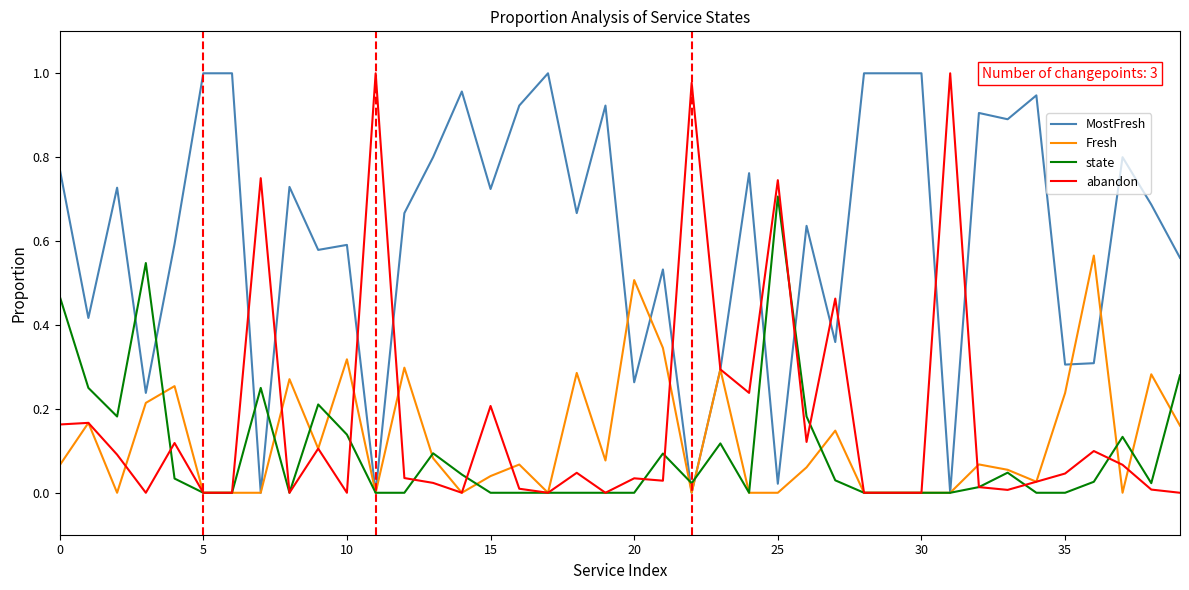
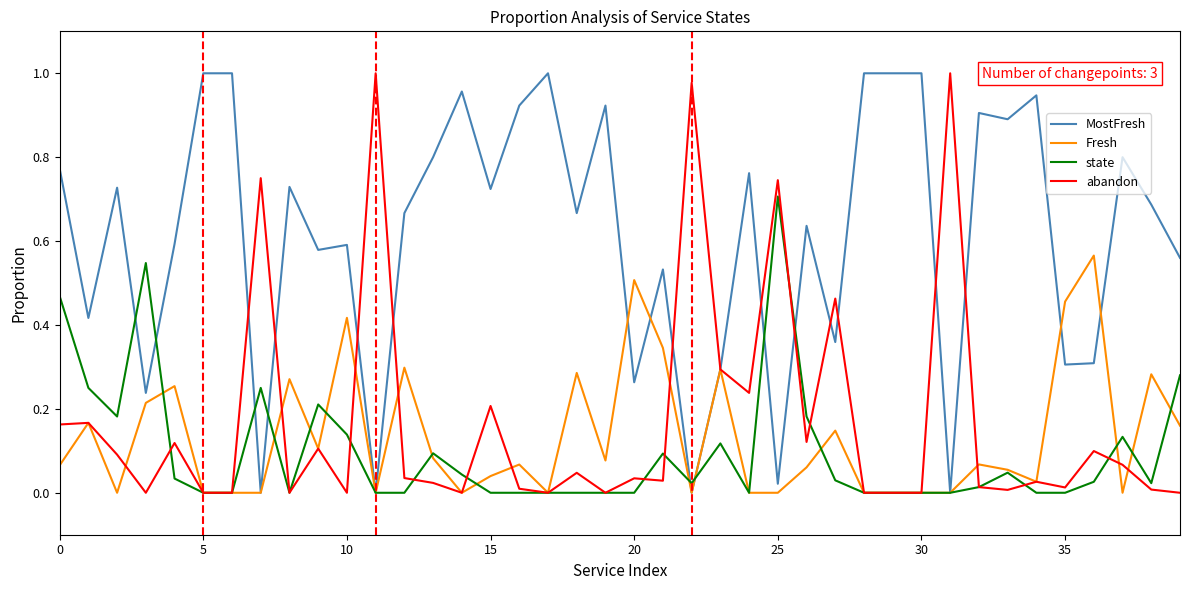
Fresh, 10: 0.32 -> 0.42
Fresh, 35: 0.24 -> 0.46
abandon, 35: 0.05 -> 0.01
